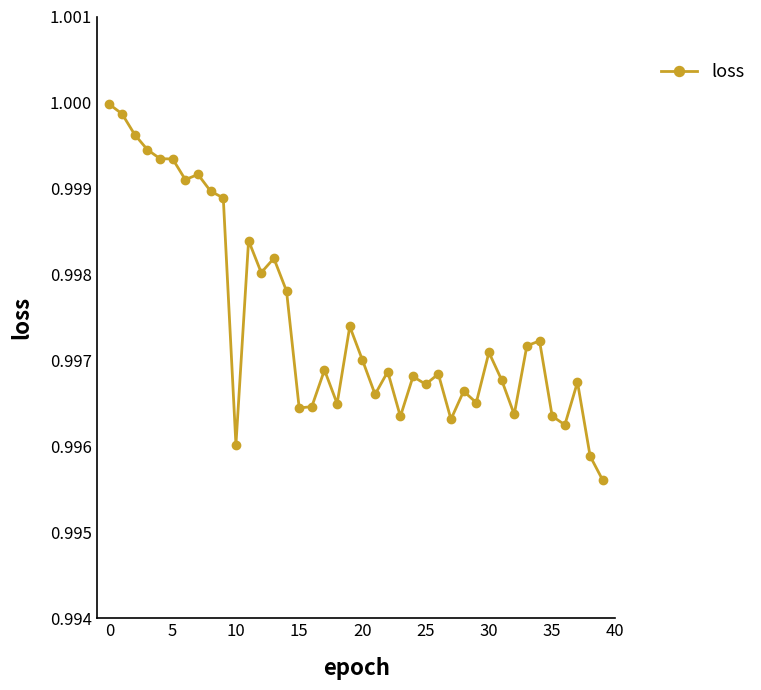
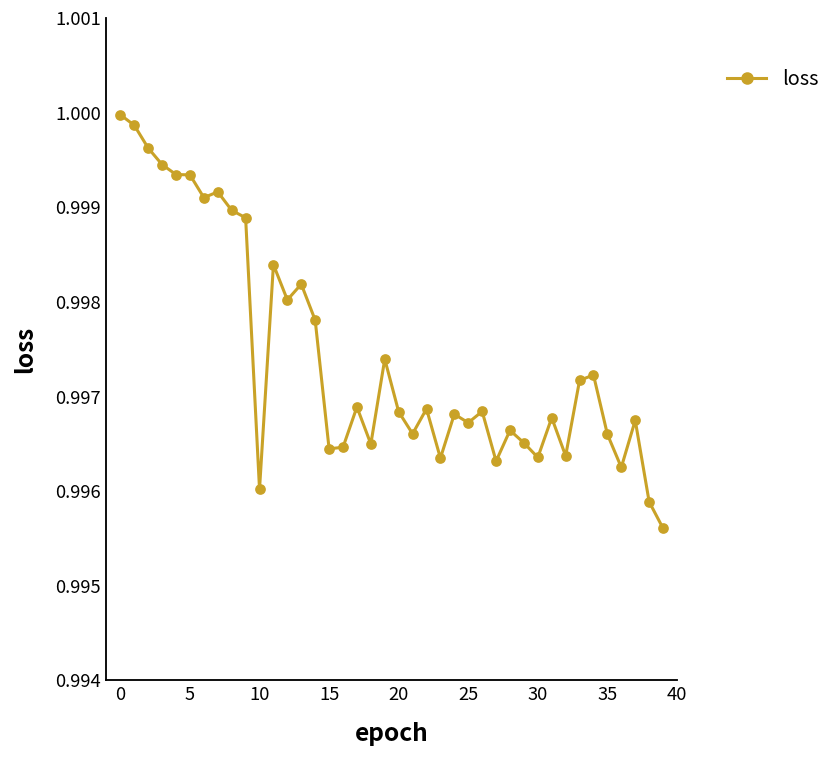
20: 0.9970 -> 0.9968
30: 0.9971 -> 0.9964
35: 0.9964 -> 0.9966
